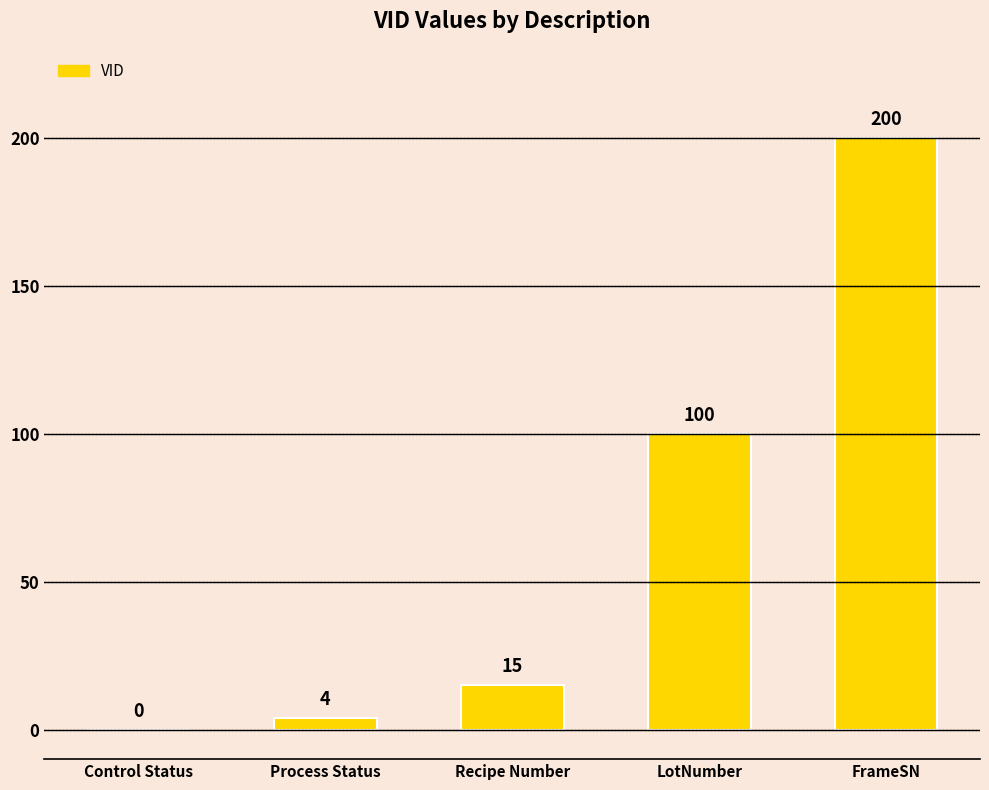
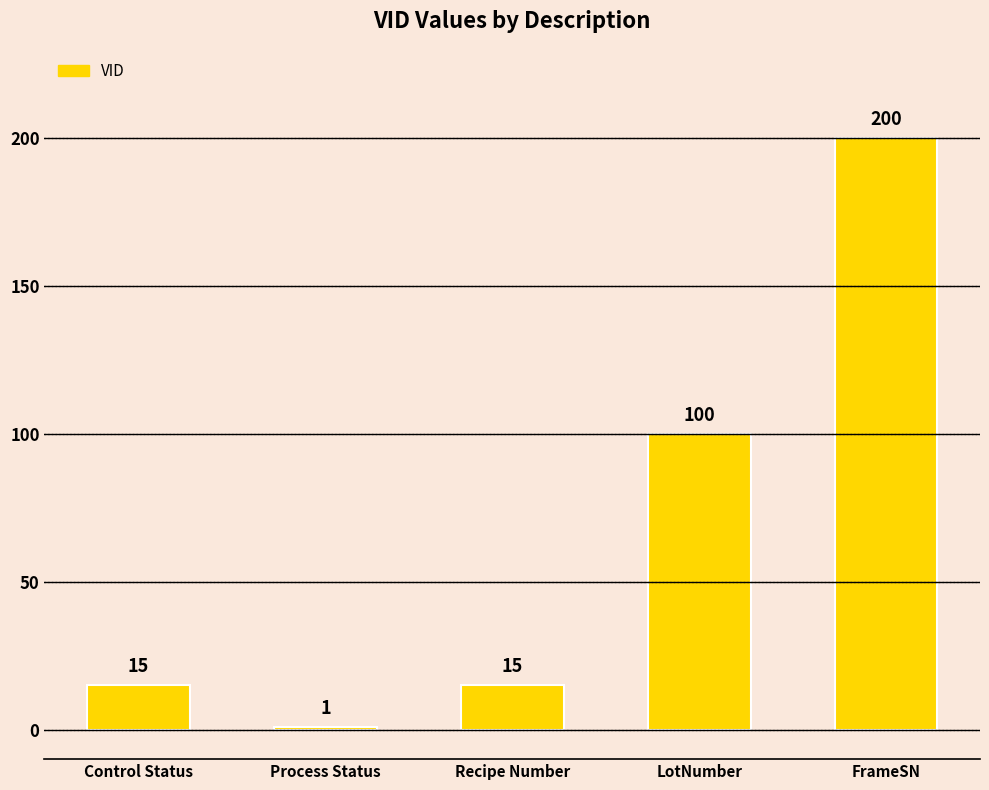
Control Status: 0 -> 15
Process Status: 4 -> 1
